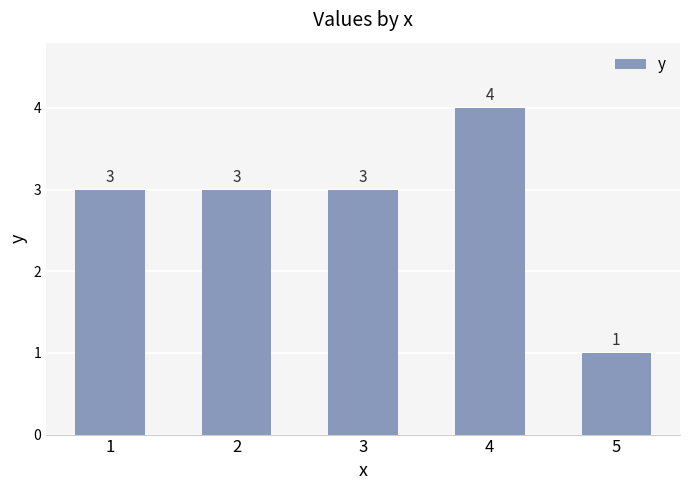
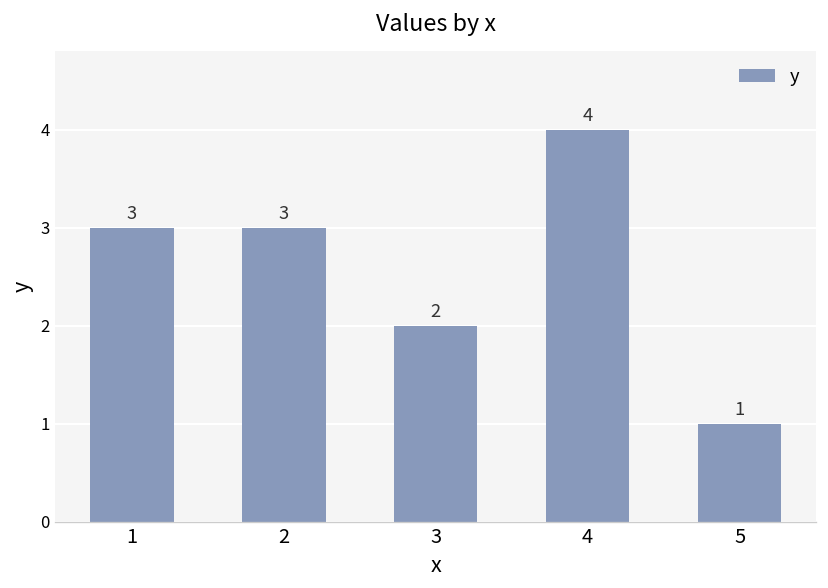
3: 3 -> 2
